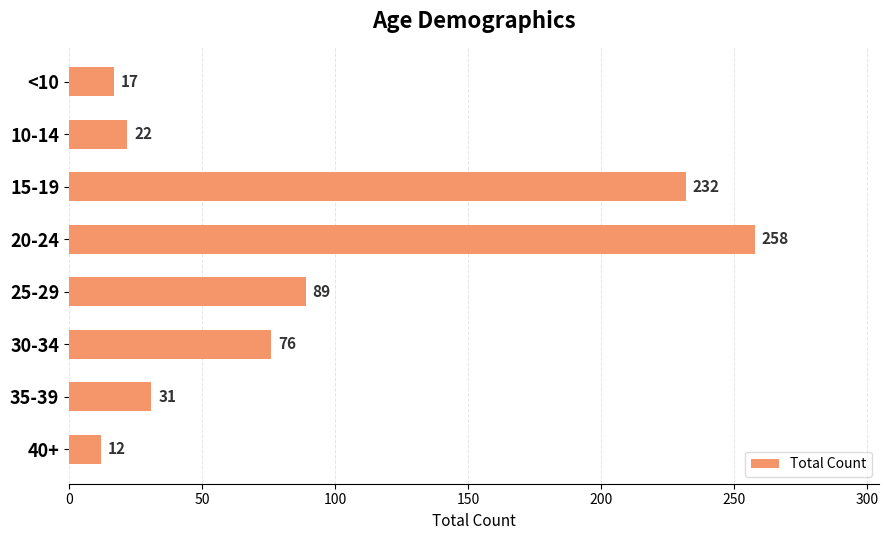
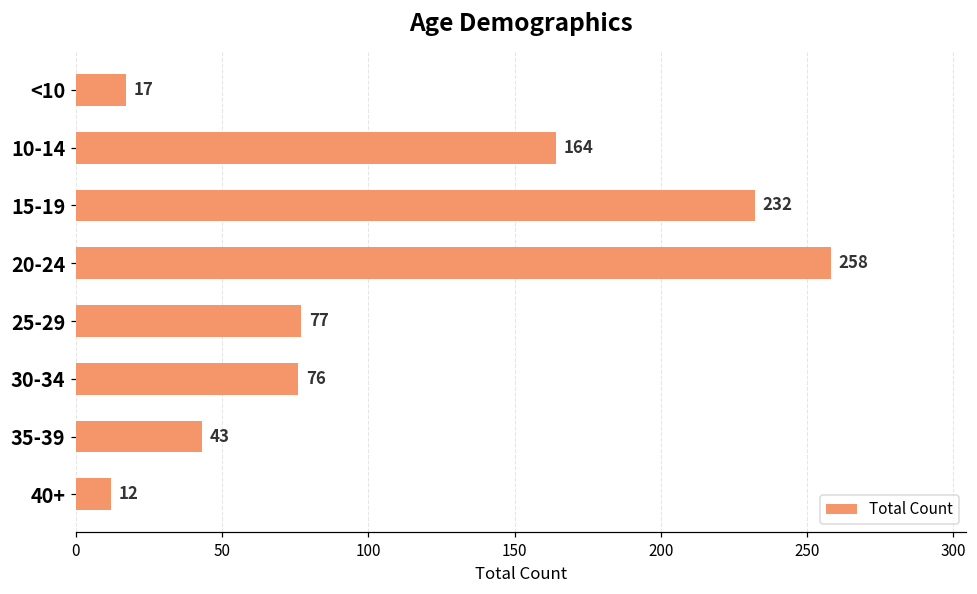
10-14: 22 -> 164
25-29: 89 -> 77
35-39: 31 -> 43
